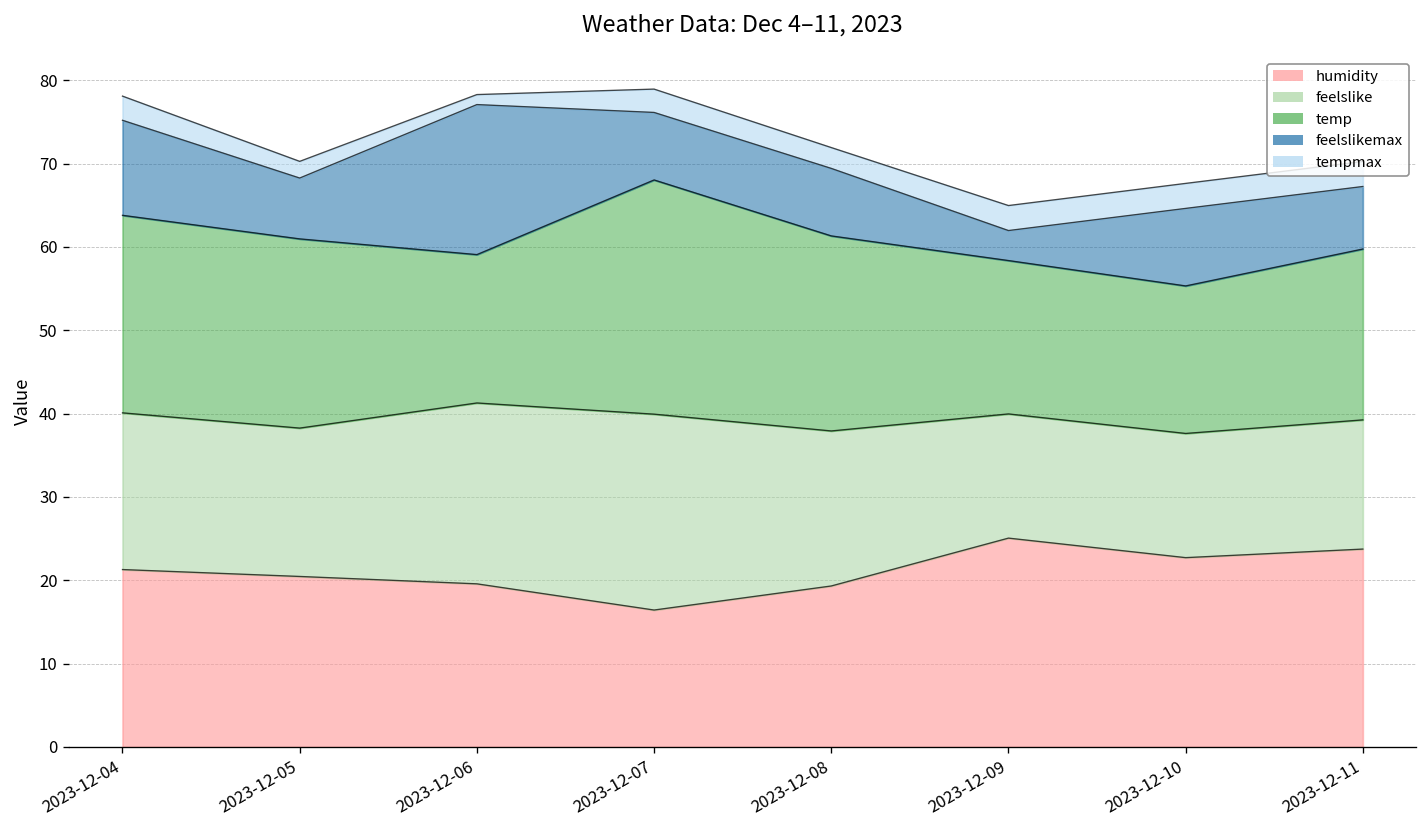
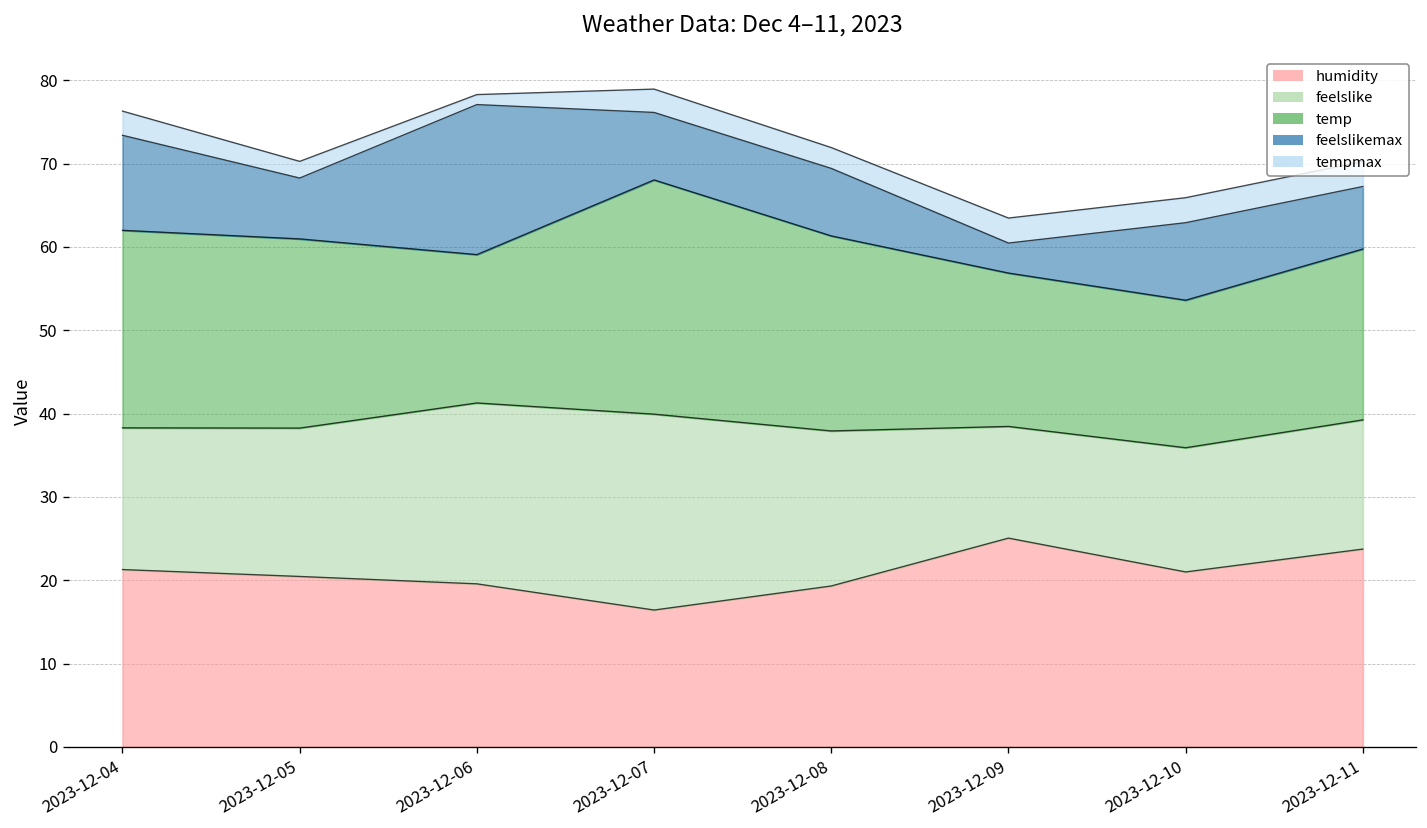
feelslike, 2023-12-04: 19 -> 17
feelslike, 2023-12-09: 15 -> 13
humidity, 2023-12-10: 23 -> 21
